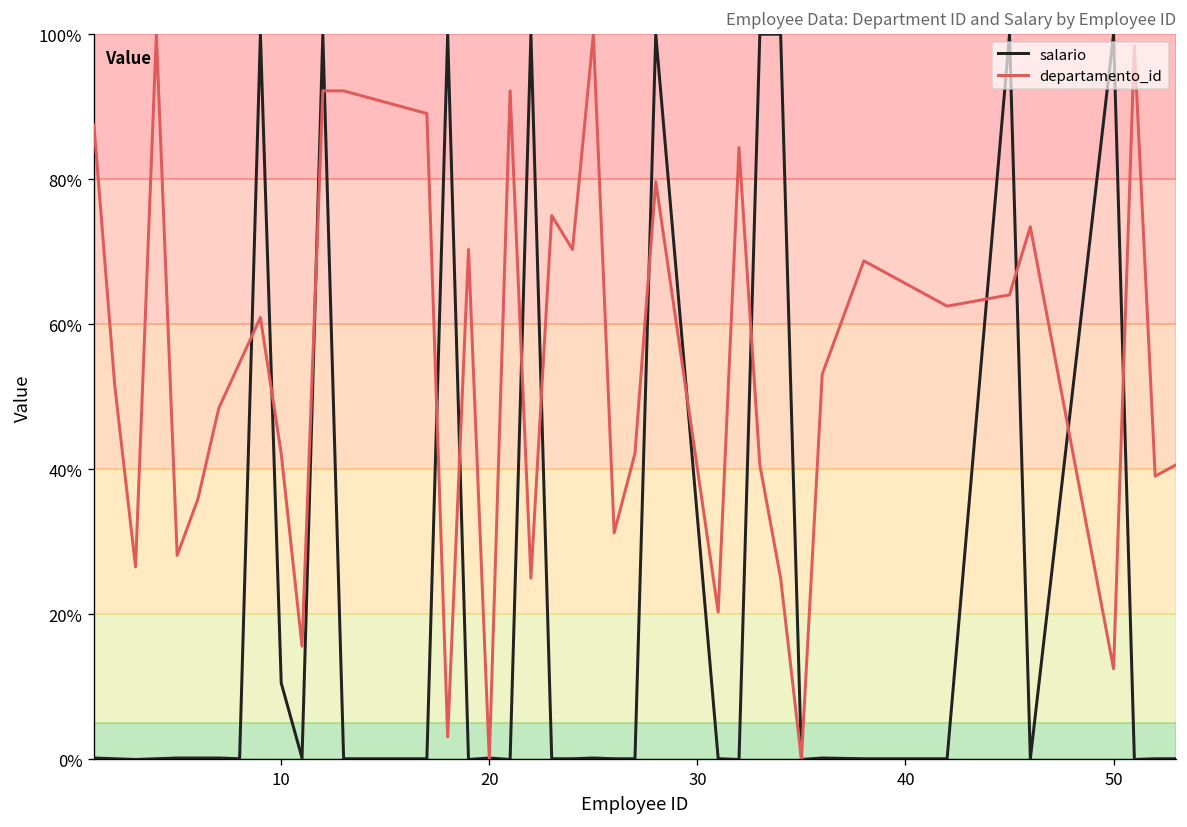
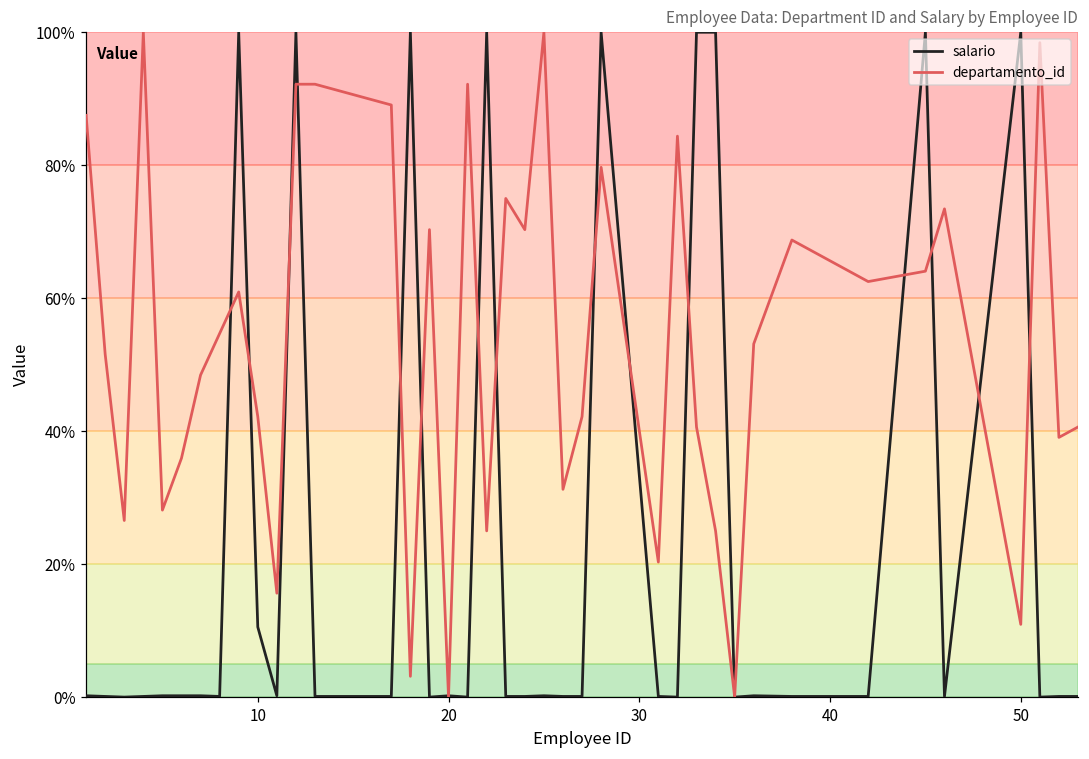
departamento_id, 50: 13% -> 11%
